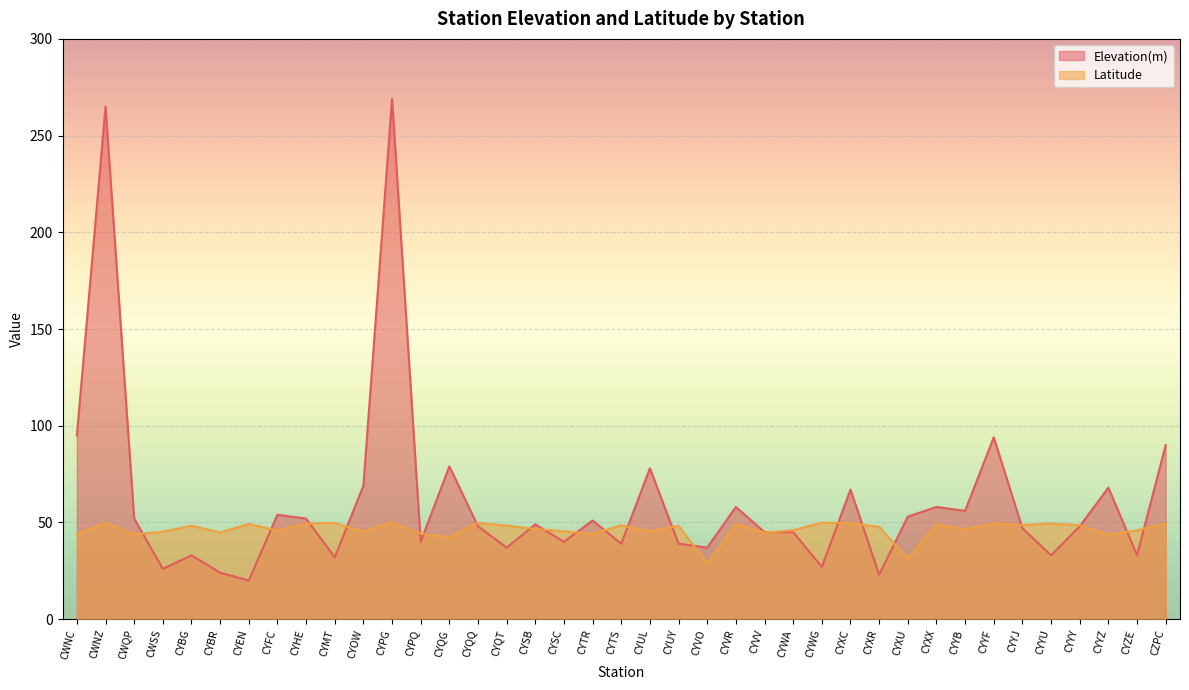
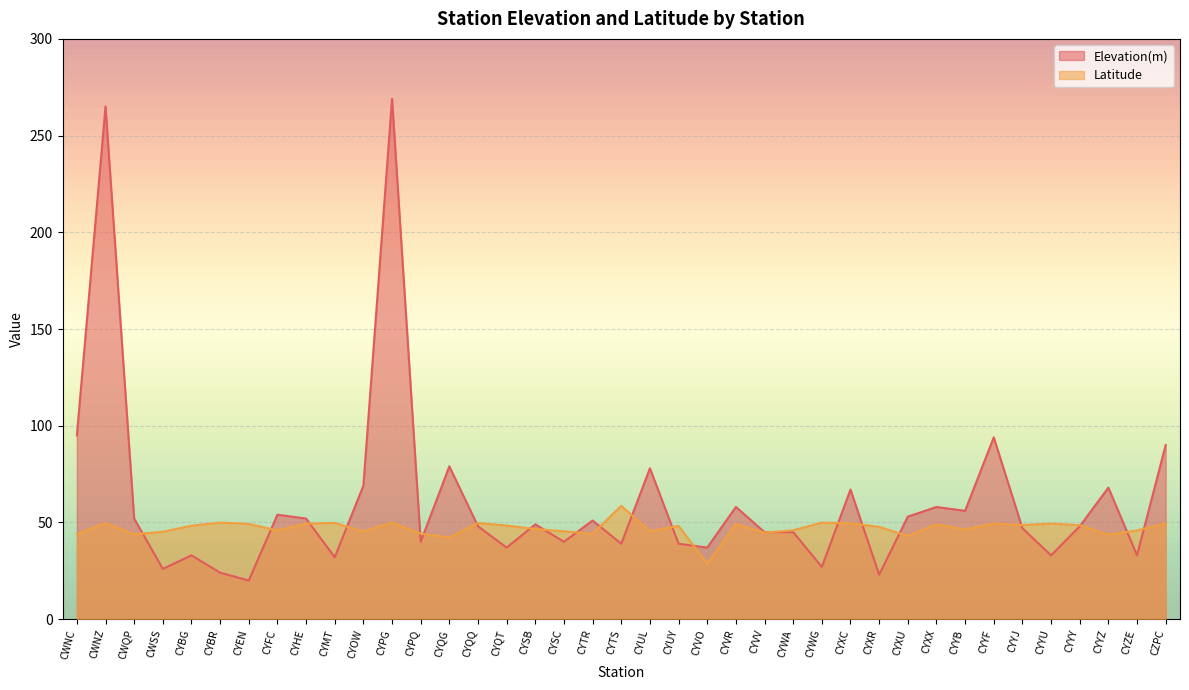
Latitude, CYBR: 45 -> 50
Latitude, CYTS: 49 -> 59
Latitude, CYXU: 31 -> 43
